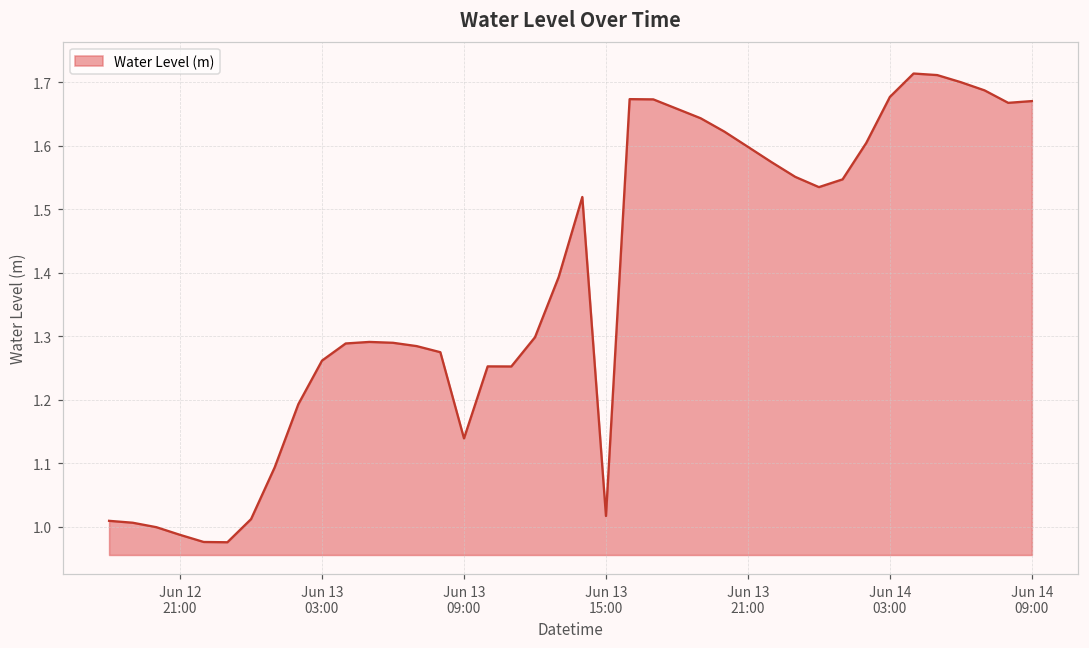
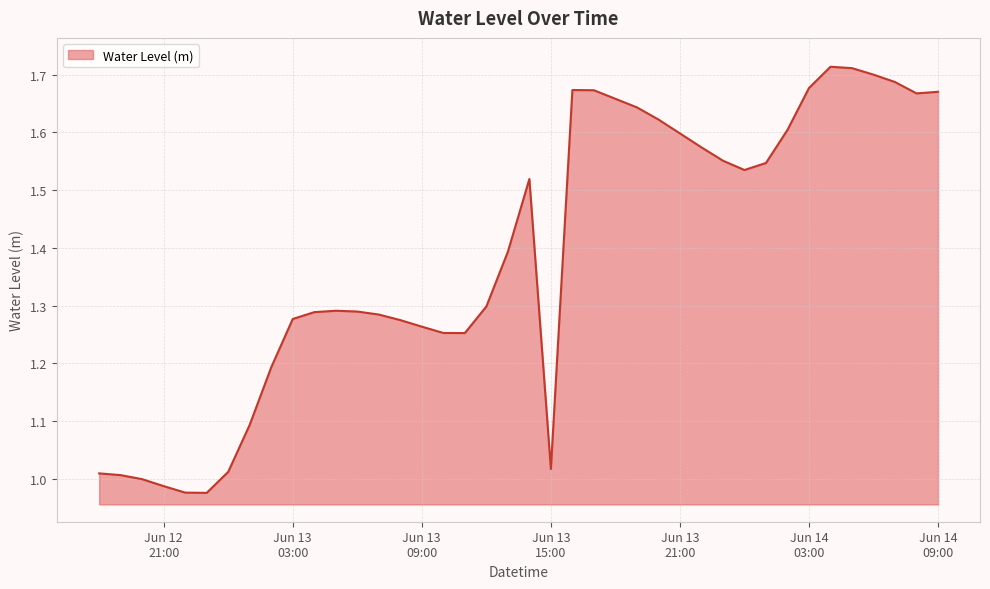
Jun 13 03:00: 1.26 -> 1.28
Jun 13 09:00: 1.14 -> 1.26
